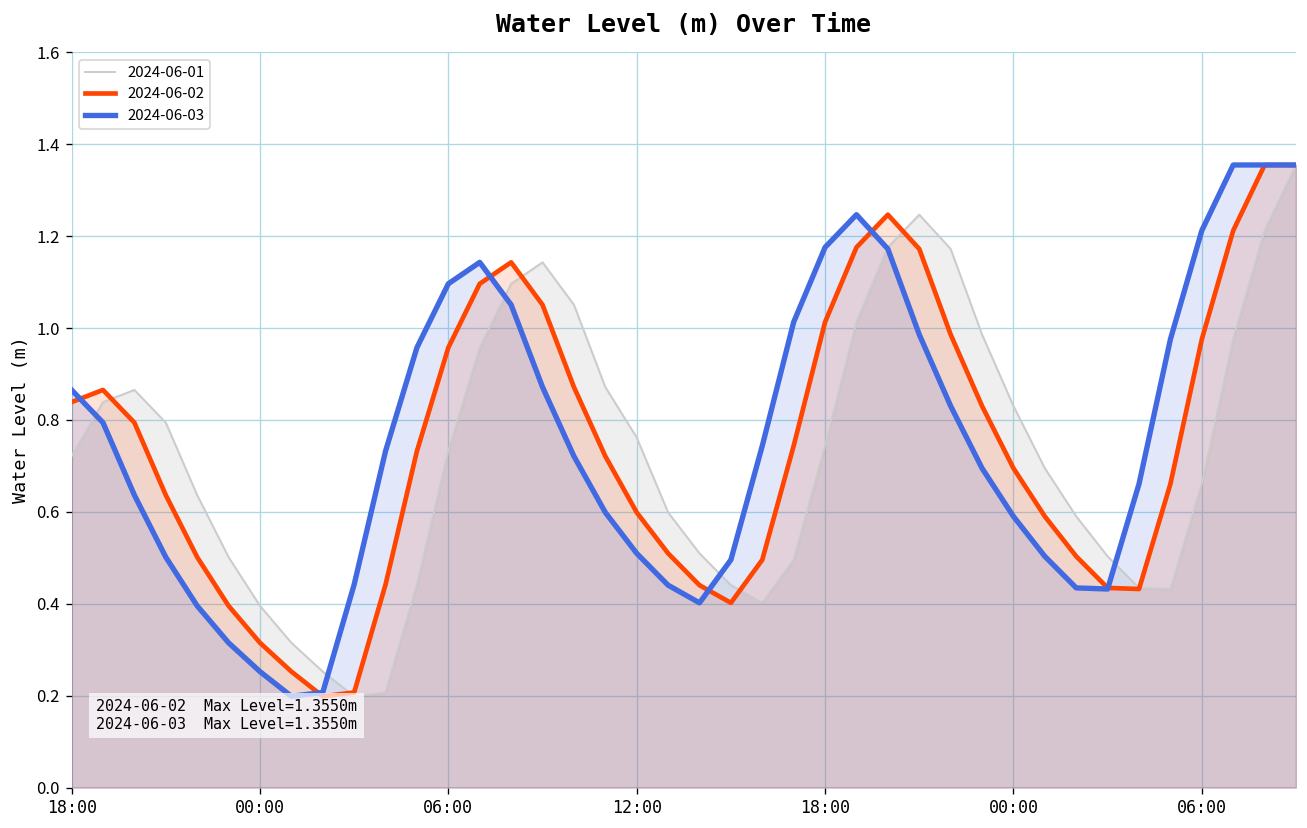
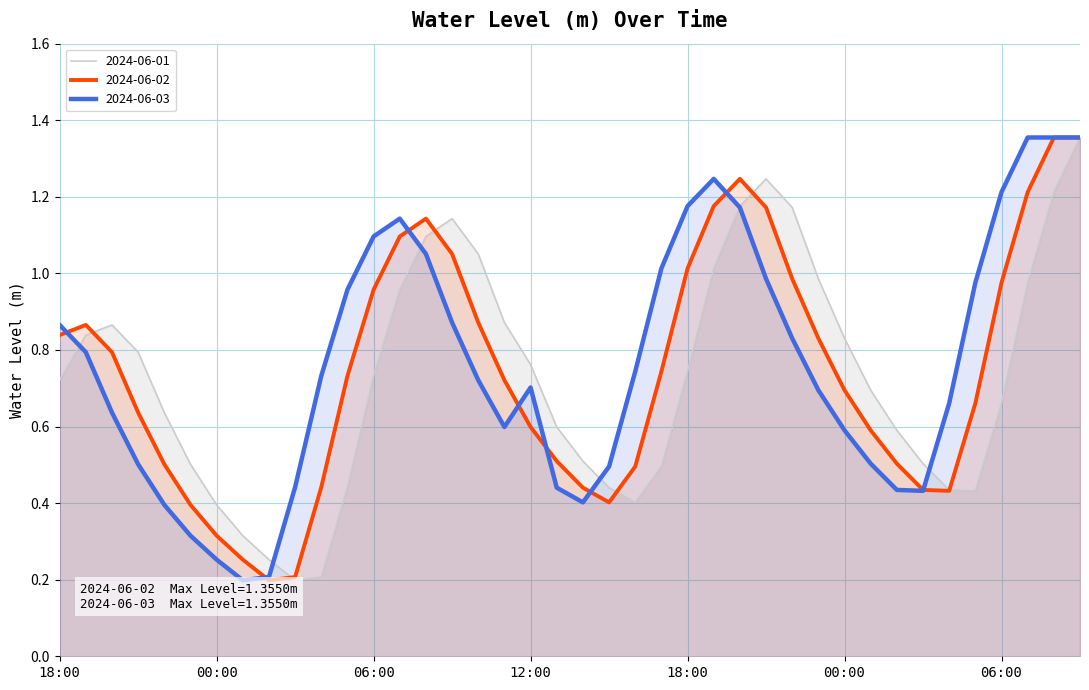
2024-06-03, 12:00: 0.51 -> 0.70
